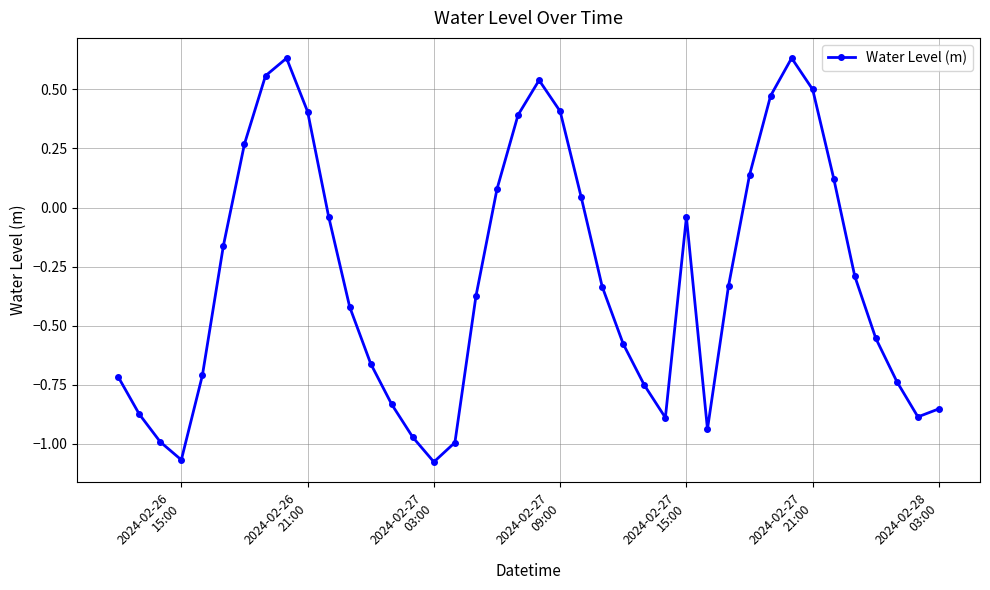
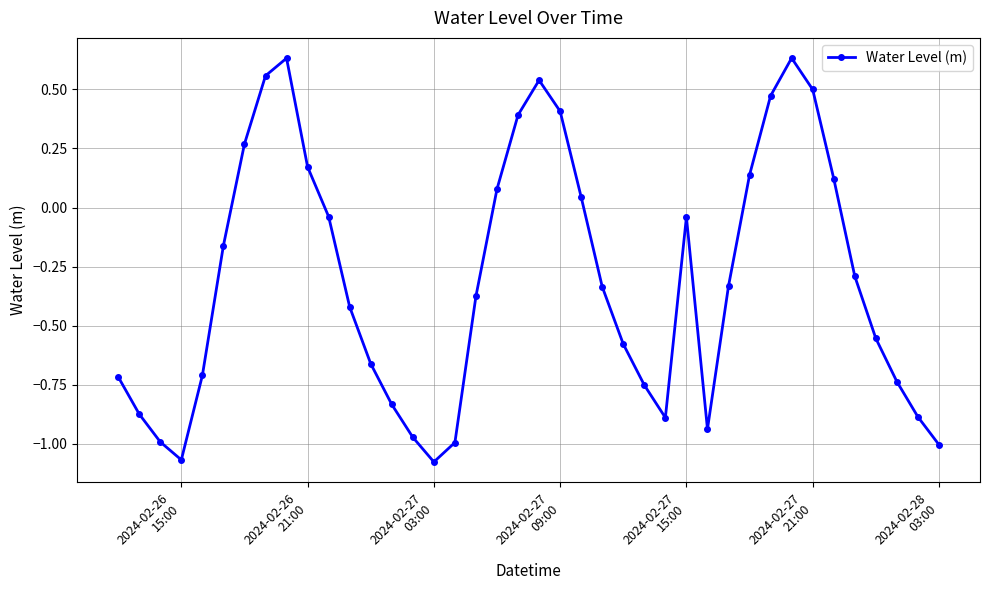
2024-02-26 21:00: 0.41 -> 0.17
2024-02-28 03:00: -0.85 -> -1.00
